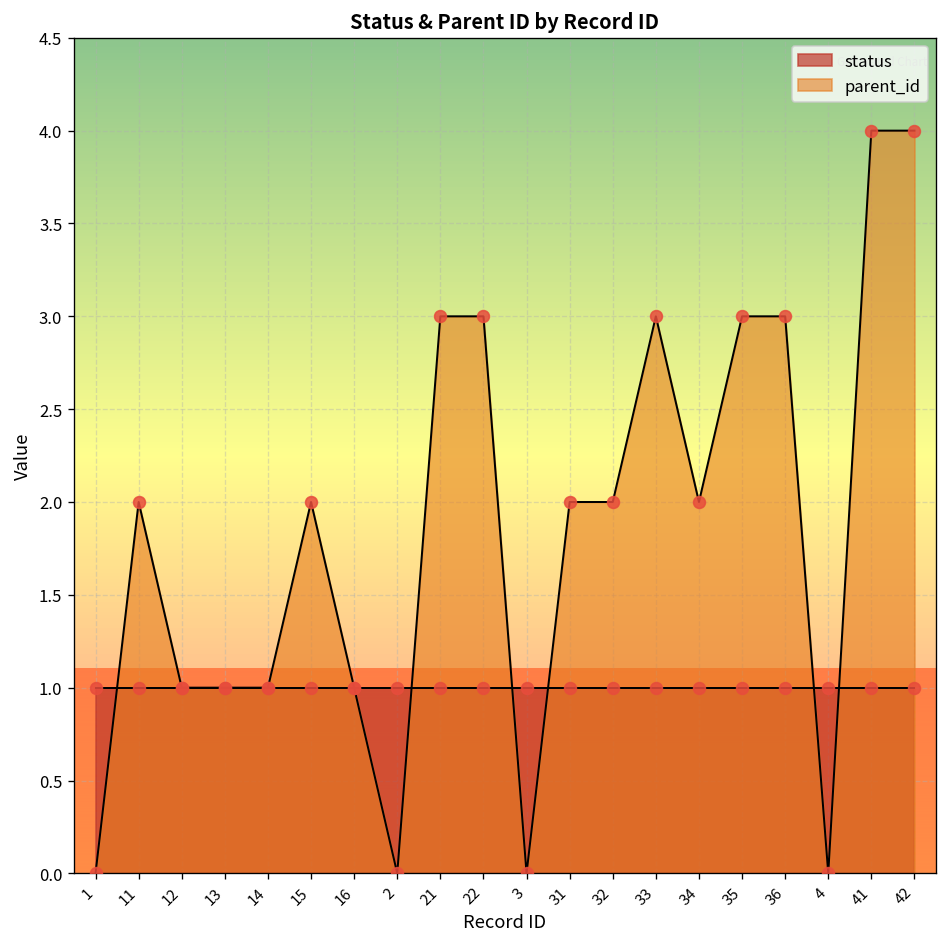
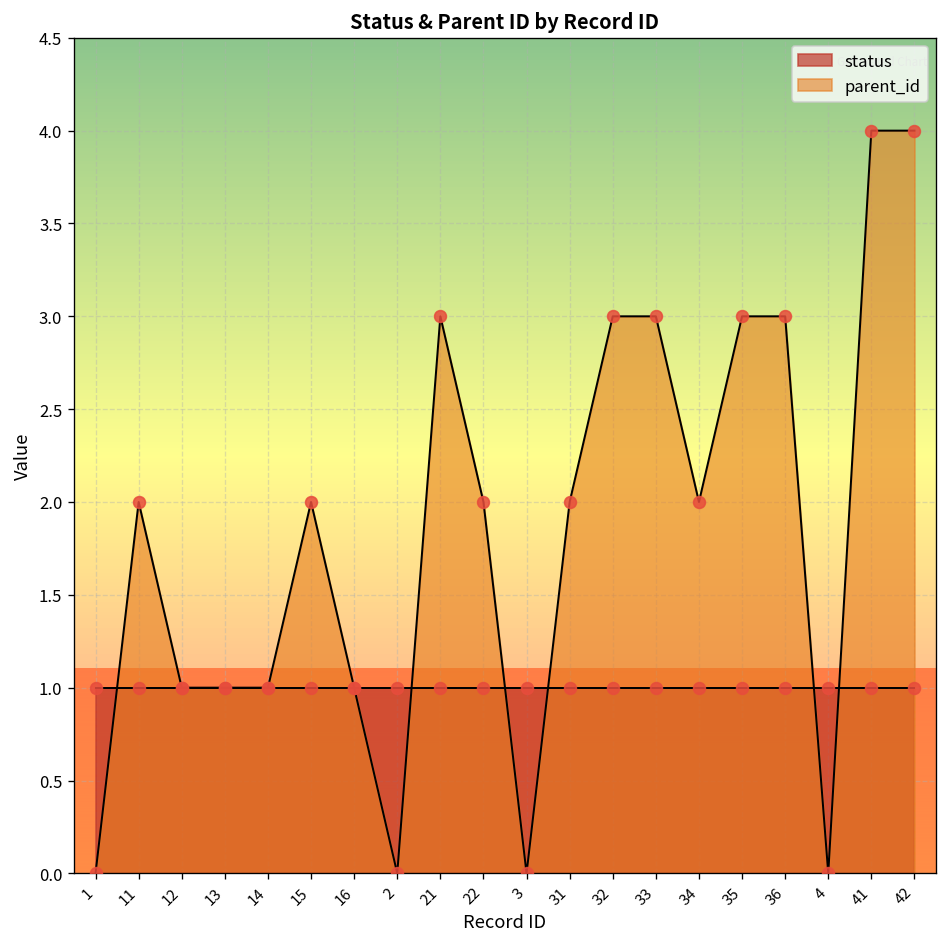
parent_id, 22: 3 -> 2
parent_id, 32: 2 -> 3
